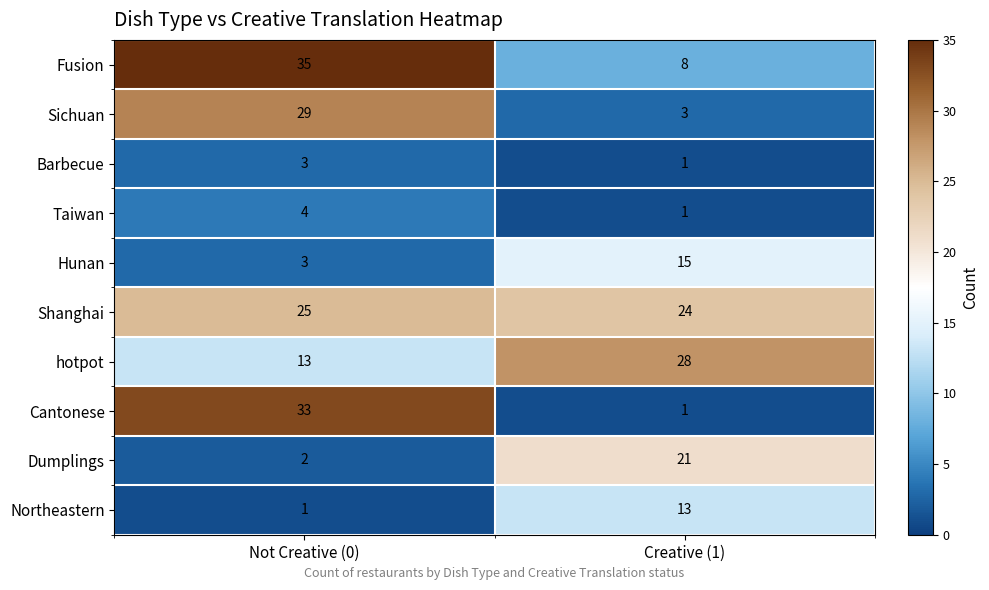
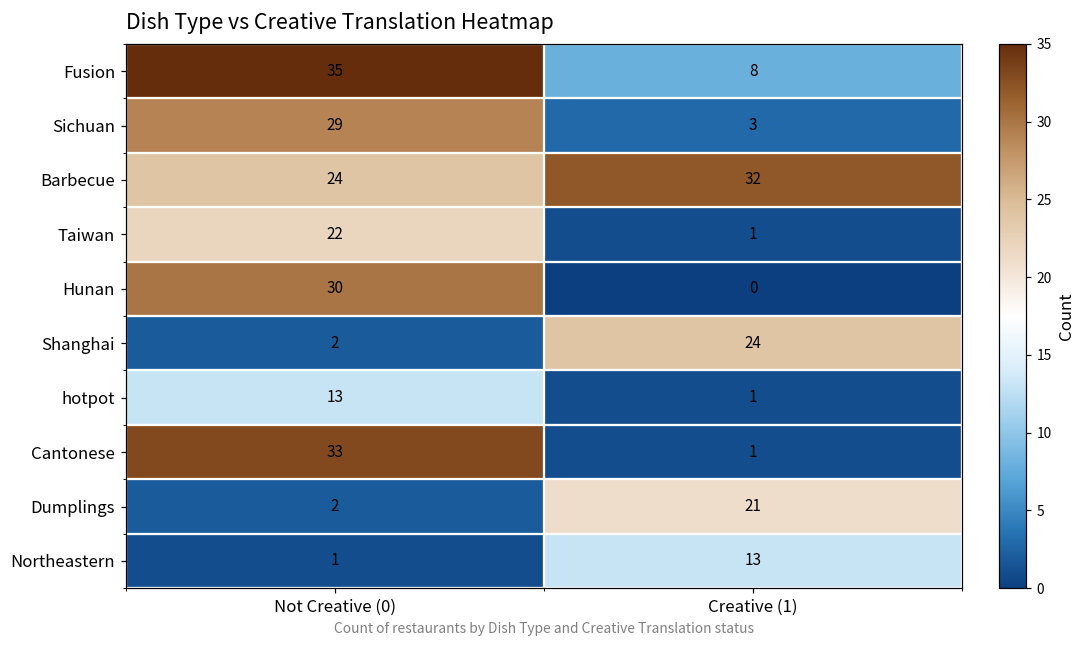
Barbecue, Not Creative (0): 3 -> 24
Barbecue, Creative (1): 1 -> 32
Taiwan, Not Creative (0): 4 -> 22
Hunan, Not Creative (0): 3 -> 30
Hunan, Creative (1): 15 -> 0
Shanghai, Not Creative (0): 25 -> 2
hotpot, Creative (1): 28 -> 1
